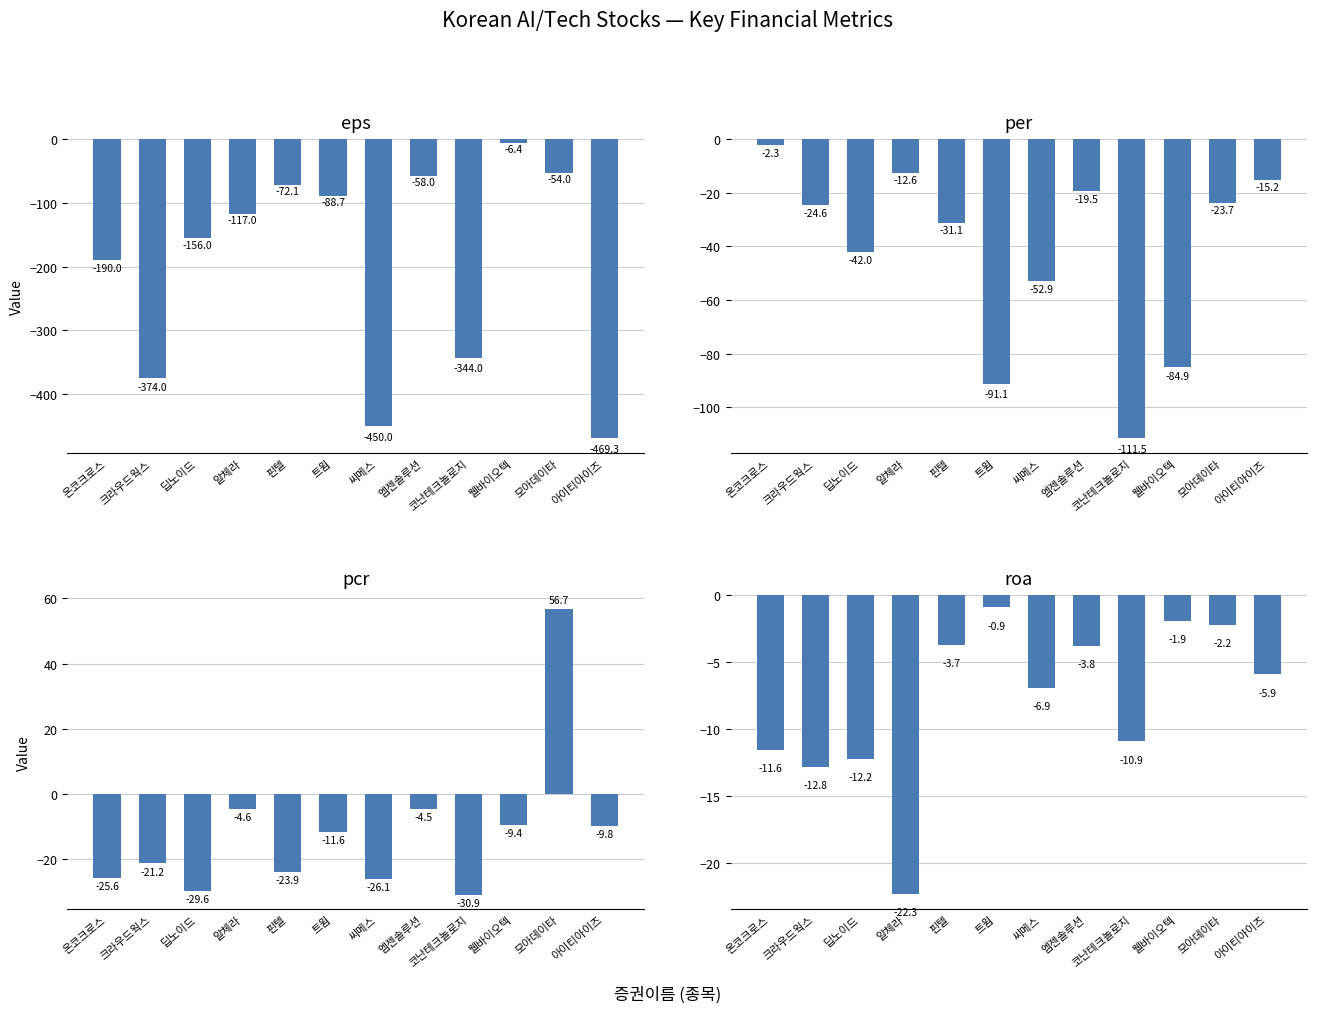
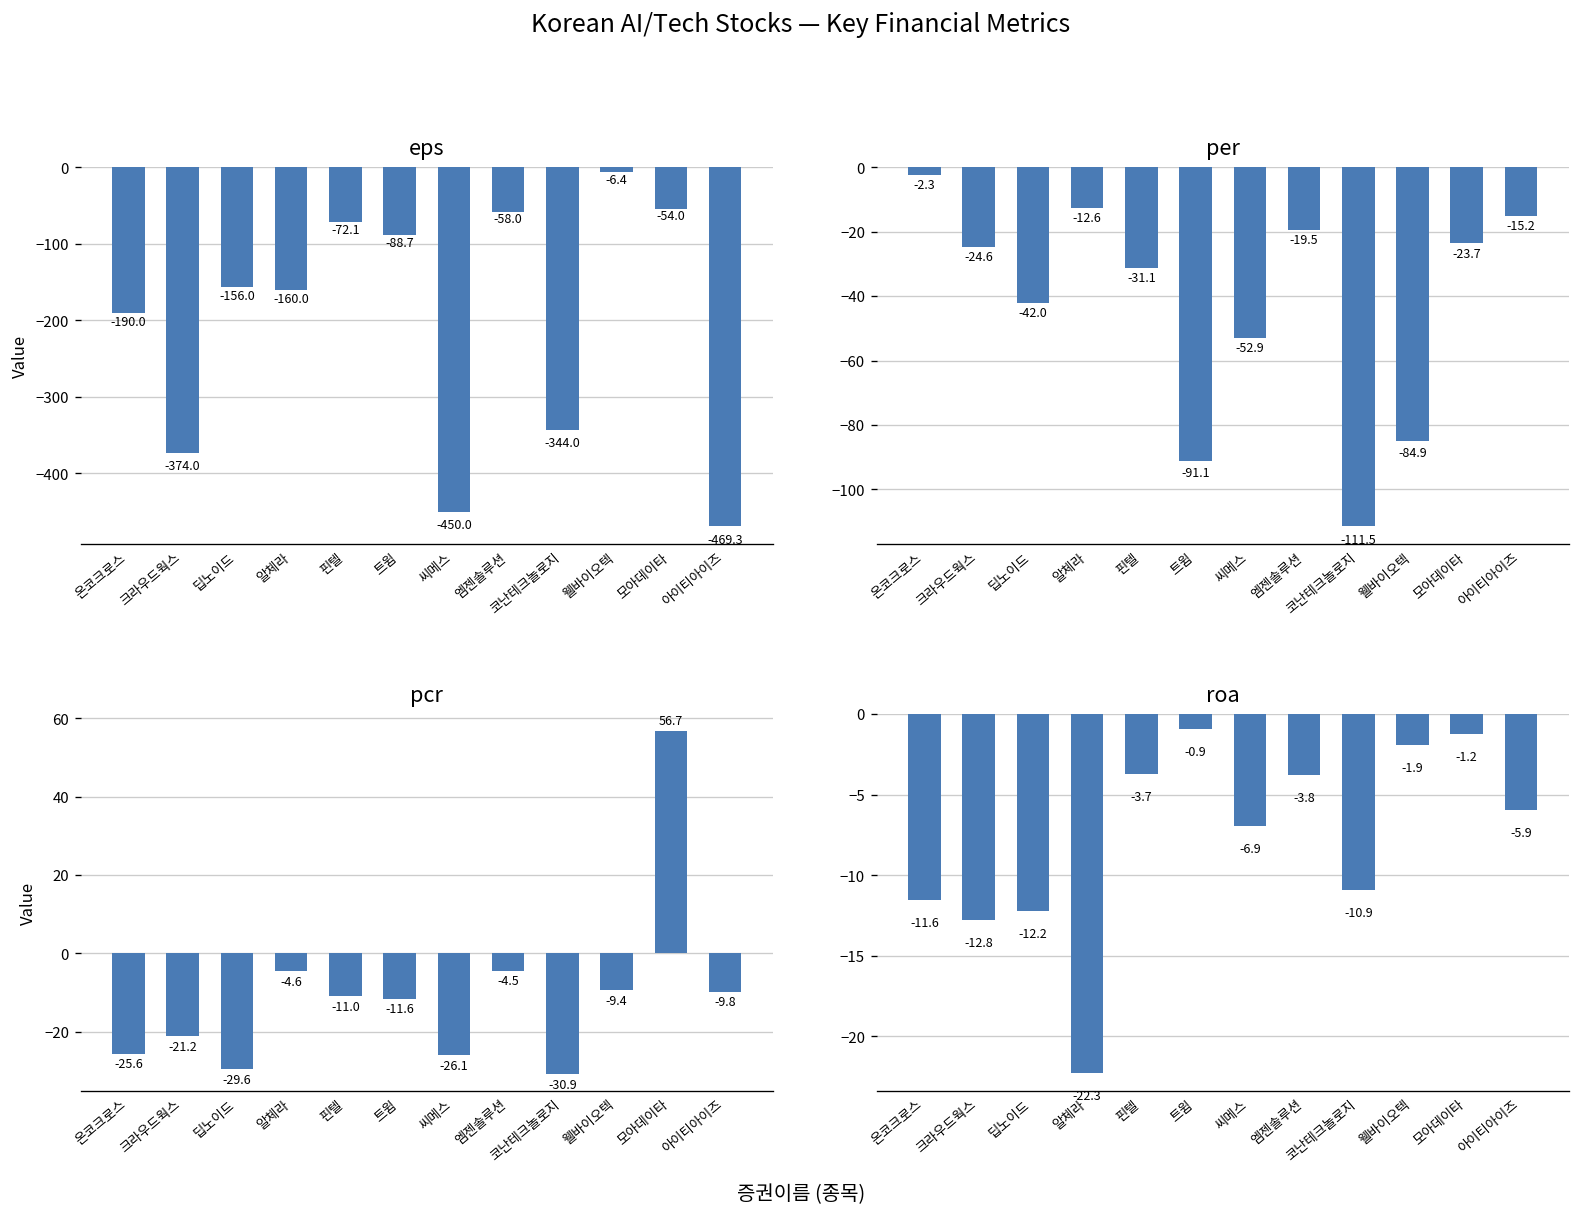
eps, 알체라: -117.0 -> -160.0
pcr, 핀텔: -23.9 -> -11.0
roa, 모아데이타: -2.2 -> -1.2
